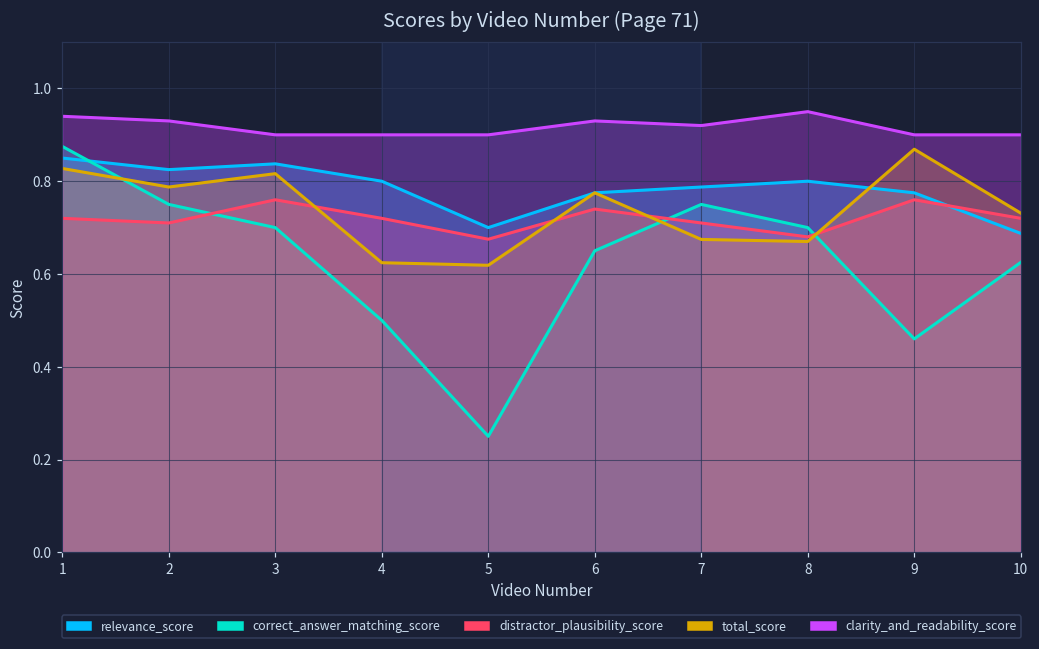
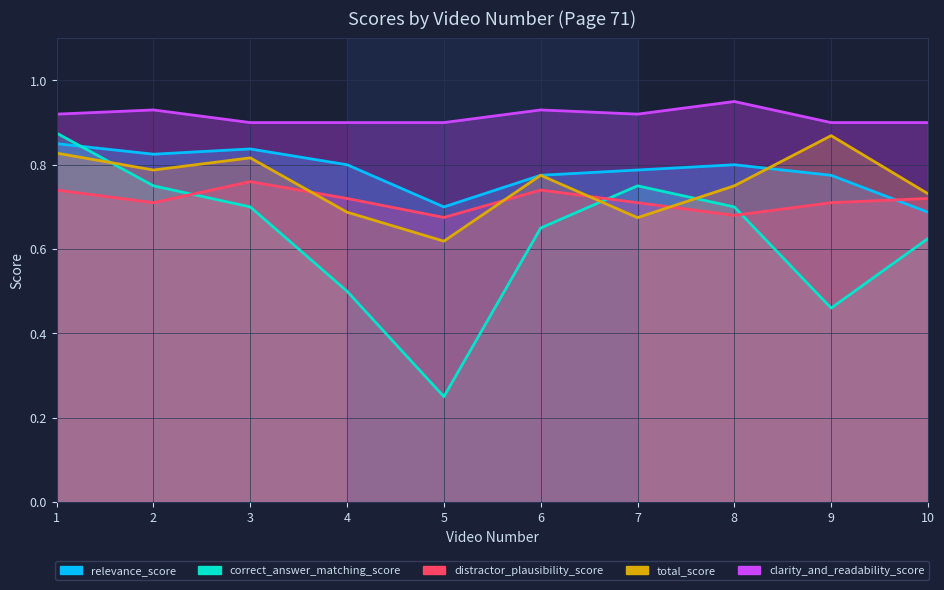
distractor_plausibility_score, 1: 0.72 -> 0.74
clarity_and_readability_score, 1: 0.94 -> 0.92
total_score, 4: 0.62 -> 0.69
total_score, 8: 0.67 -> 0.75
distractor_plausibility_score, 9: 0.76 -> 0.71
